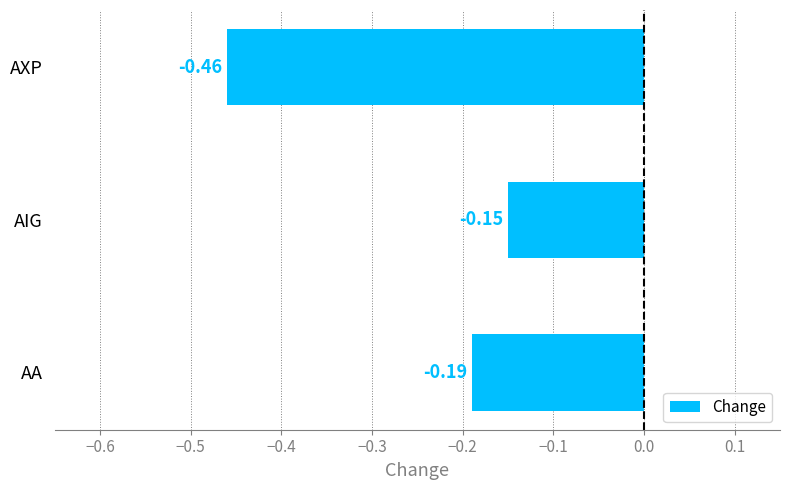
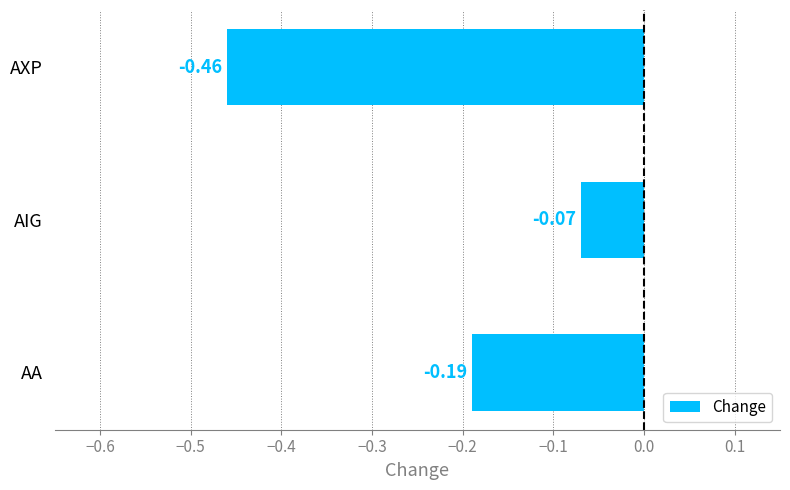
AIG: -0.15 -> -0.07
